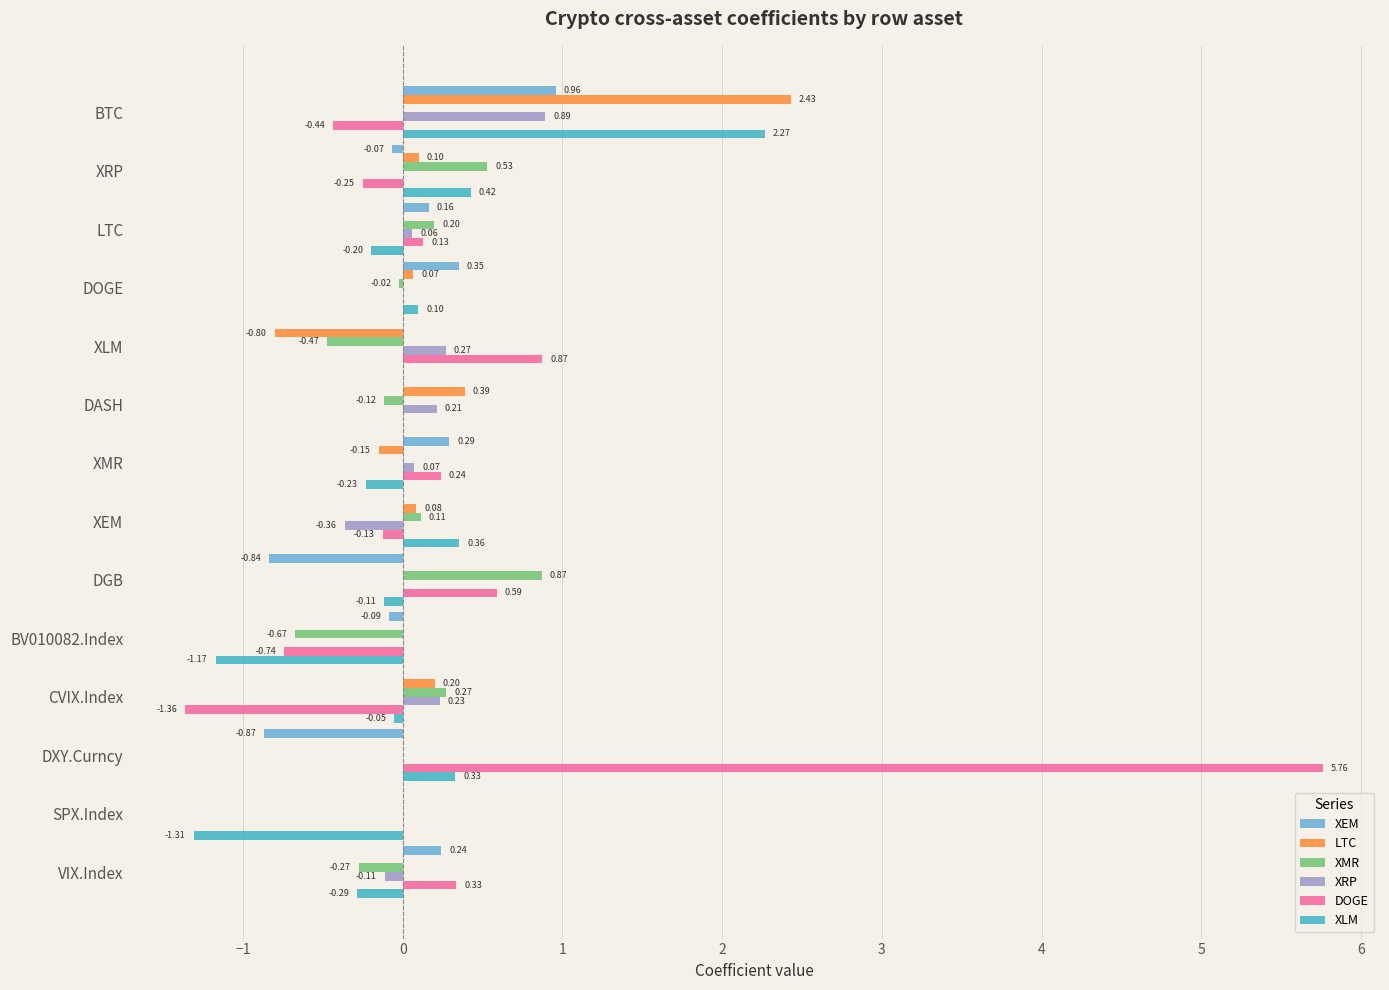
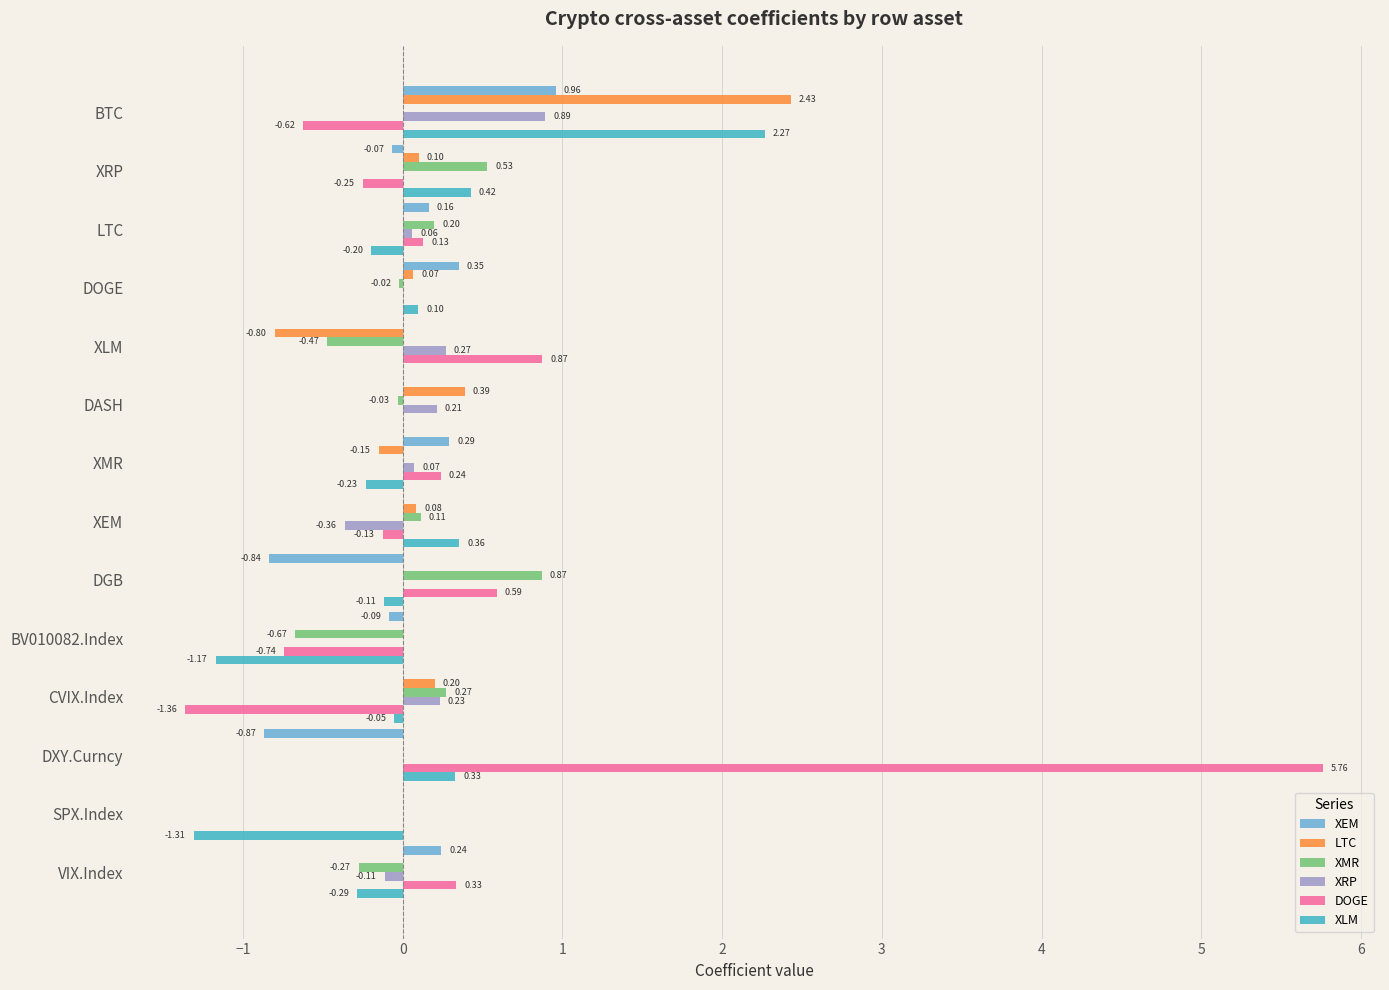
DOGE, BTC: -0.44 -> -0.62
XMR, DASH: -0.12 -> -0.03
